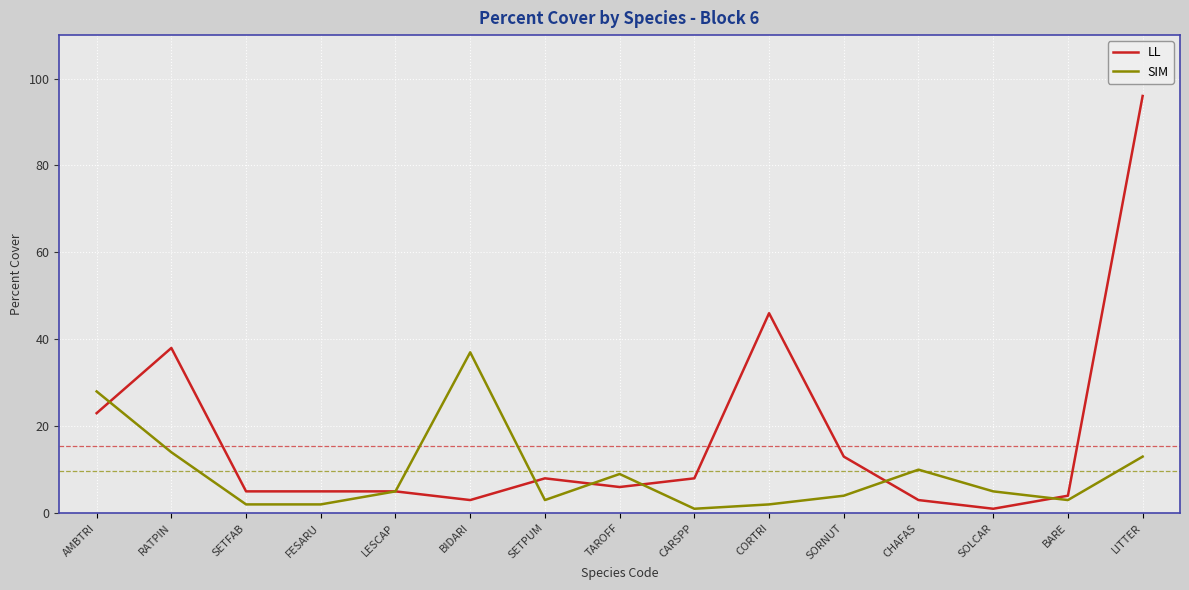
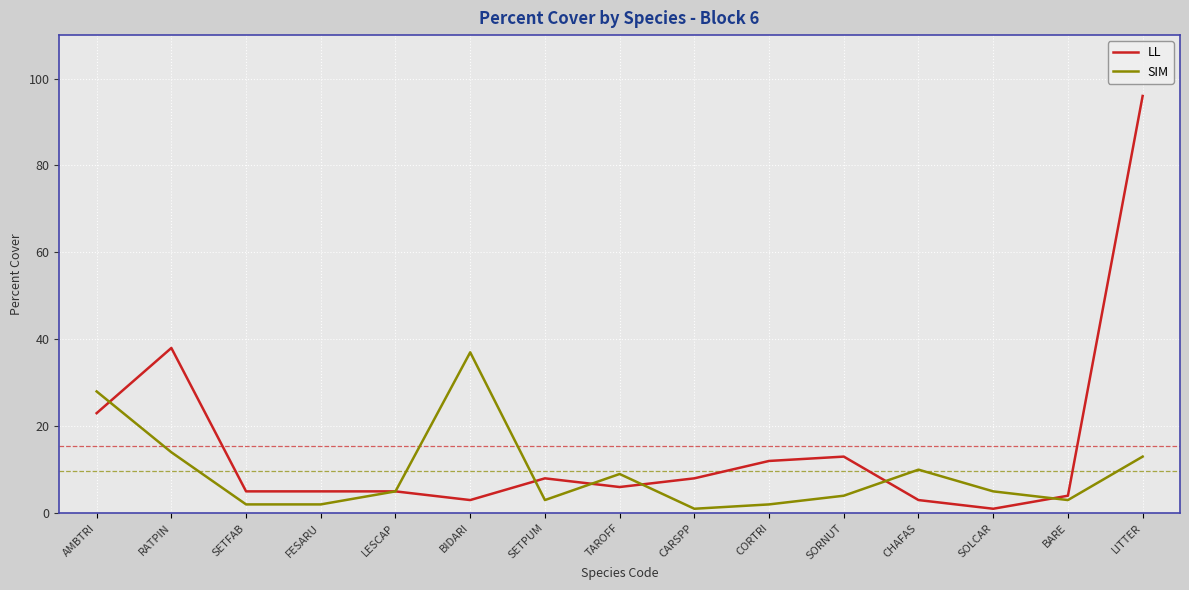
LL, CORTRI: 46 -> 12
